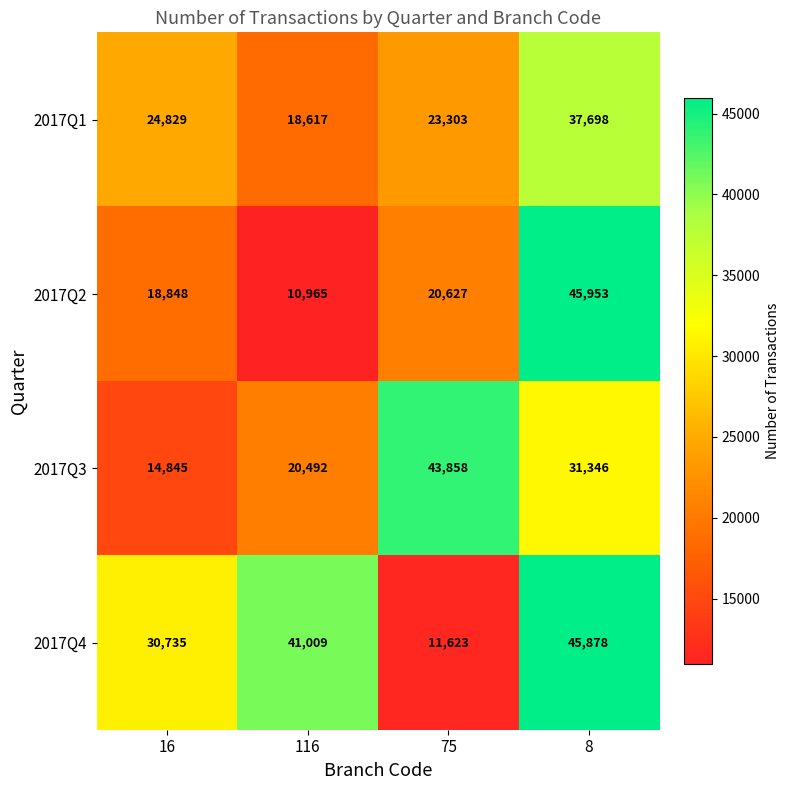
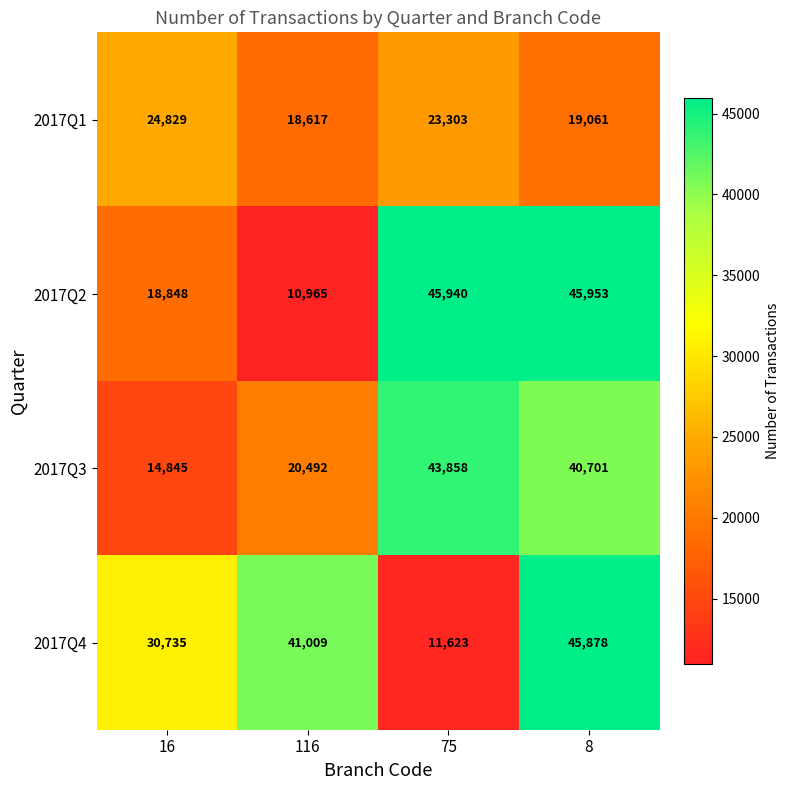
2017Q1, 8: 37,698 -> 19,061
2017Q2, 75: 20,627 -> 45,940
2017Q3, 8: 31,346 -> 40,701
